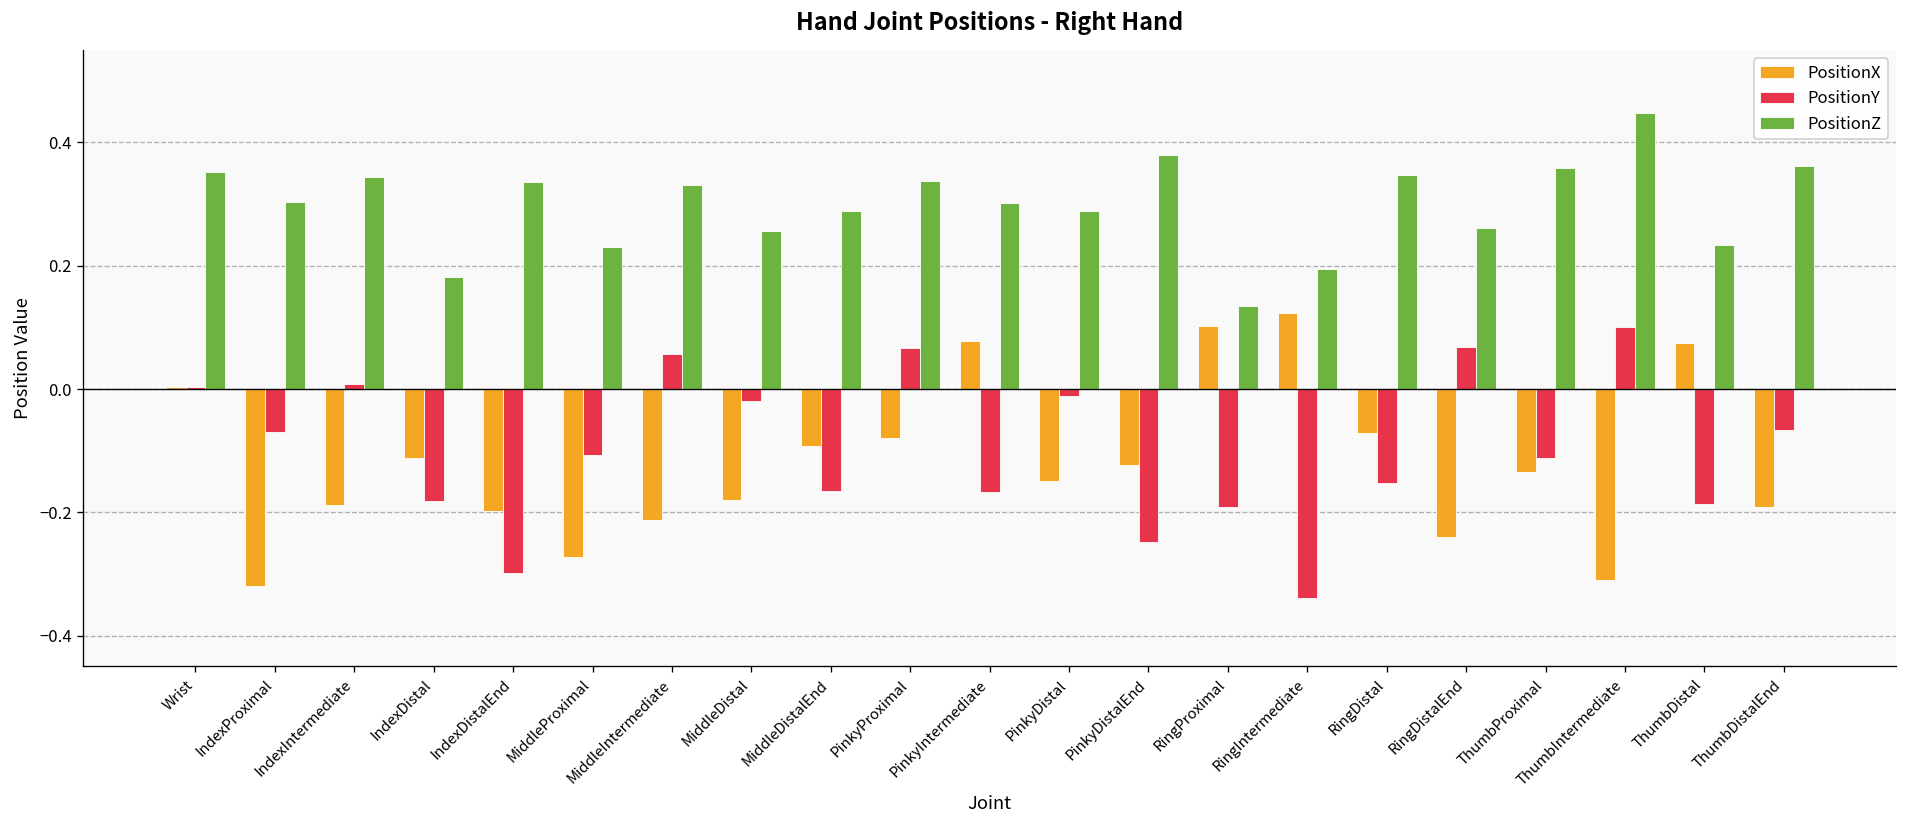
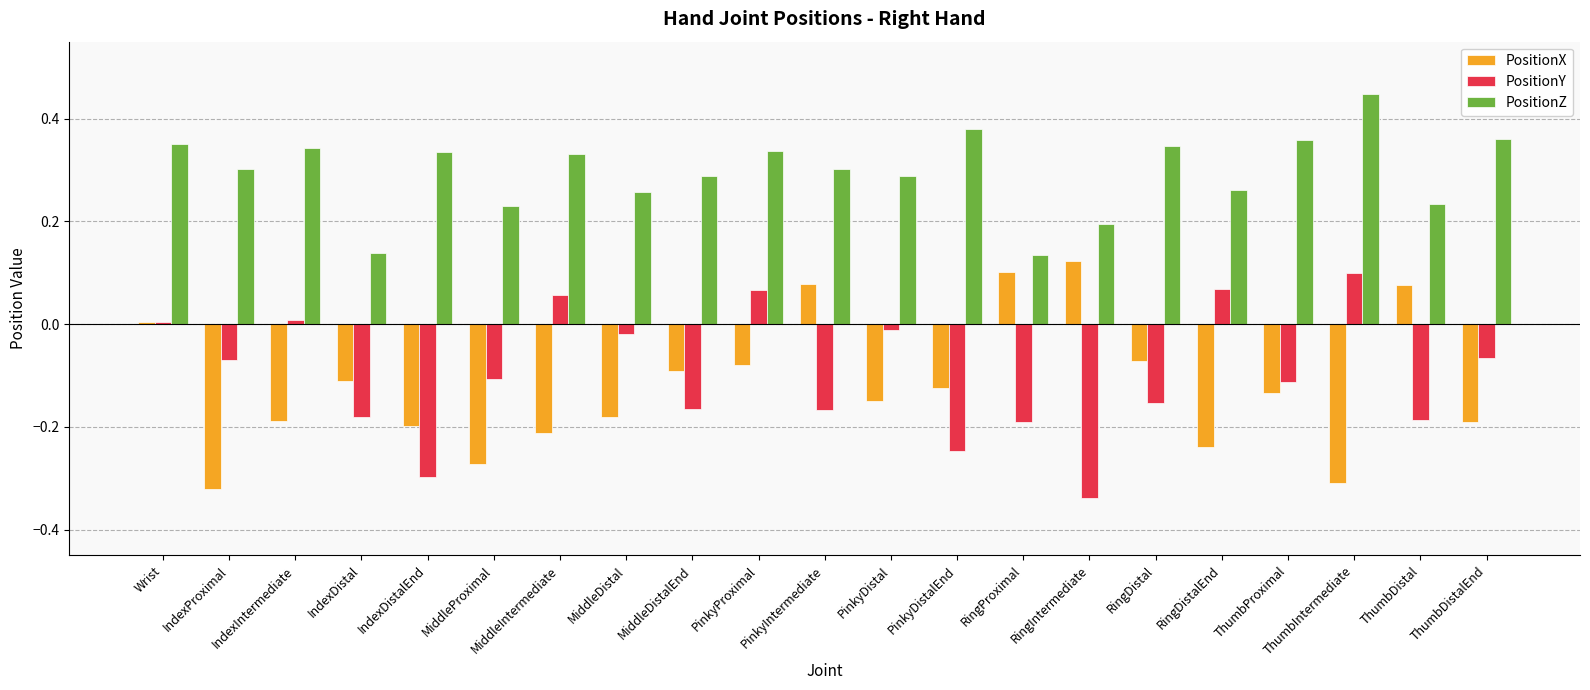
PositionZ, IndexDistal: 0.18 -> 0.14
